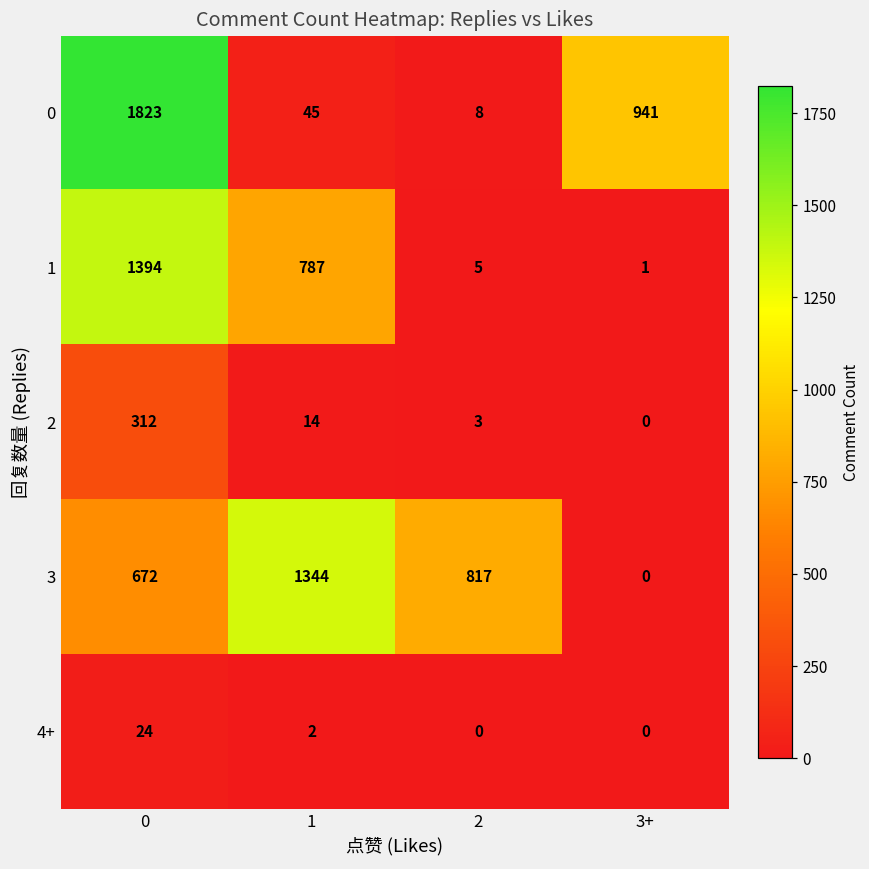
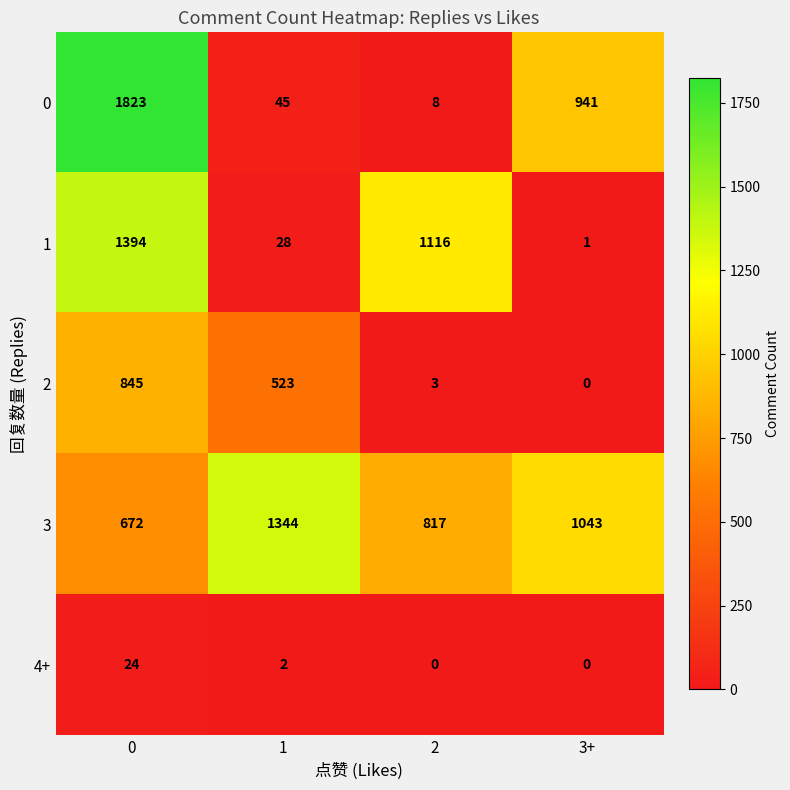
1, 1: 787 -> 28
1, 2: 5 -> 1116
2, 0: 312 -> 845
2, 1: 14 -> 523
3, 3+: 0 -> 1043
